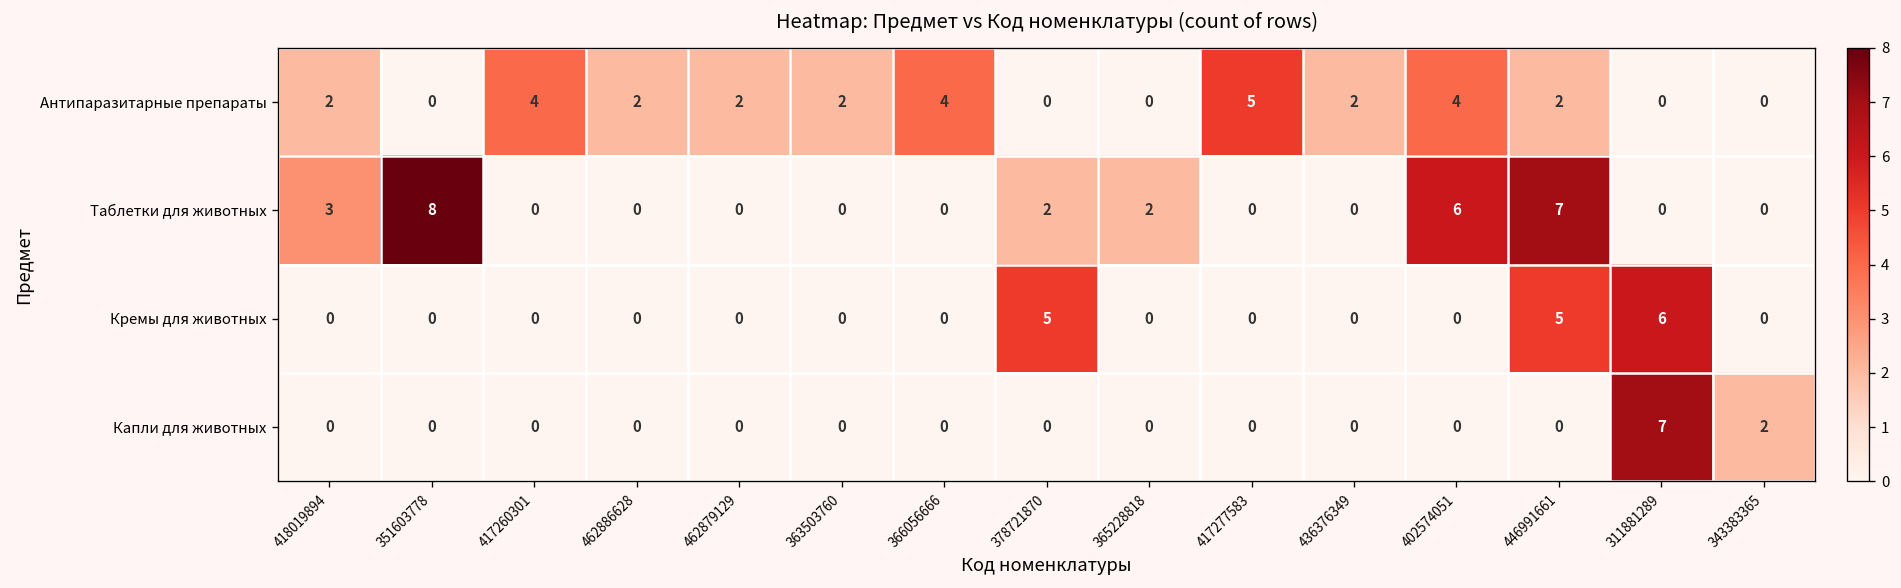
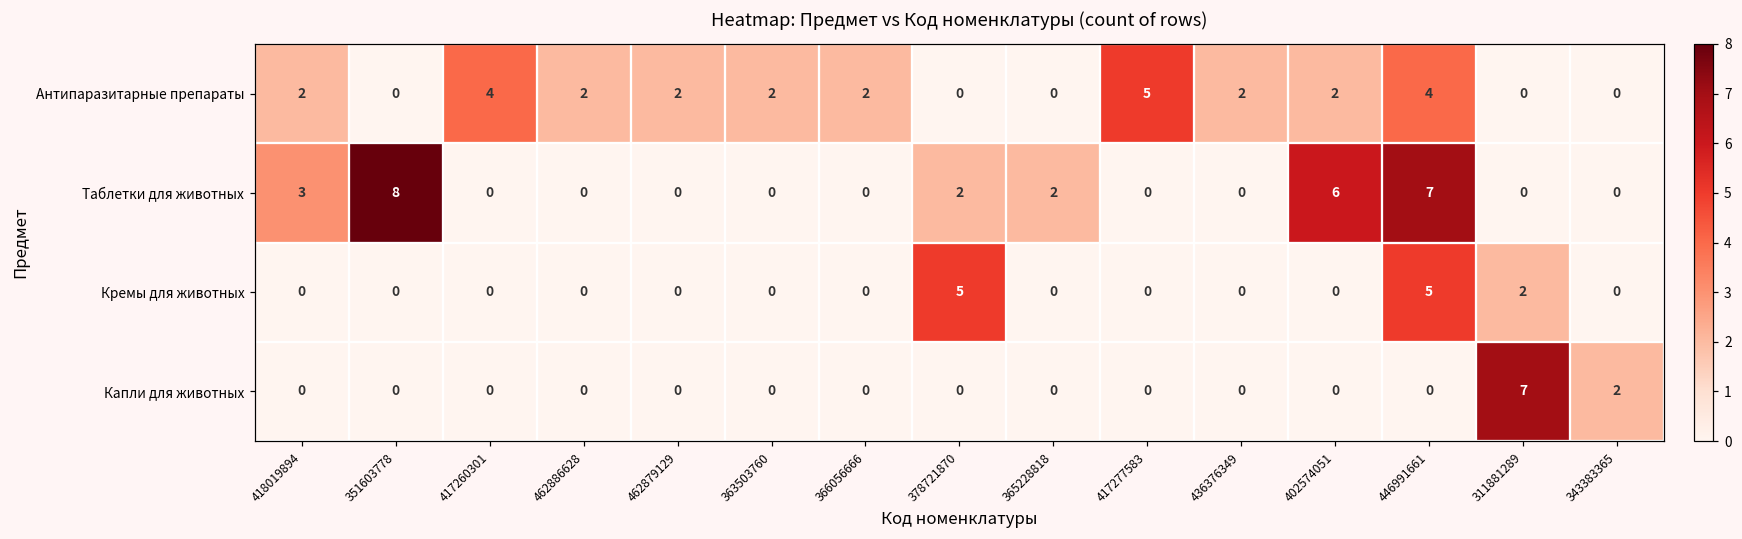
Антипаразитарные препараты, 366056666: 4 -> 2
Антипаразитарные препараты, 402574051: 4 -> 2
Антипаразитарные препараты, 446991661: 2 -> 4
Кремы для животных, 311881289: 6 -> 2
